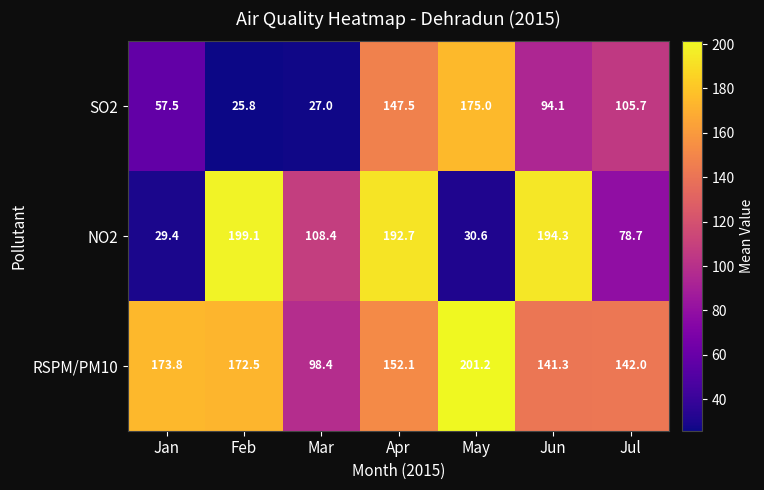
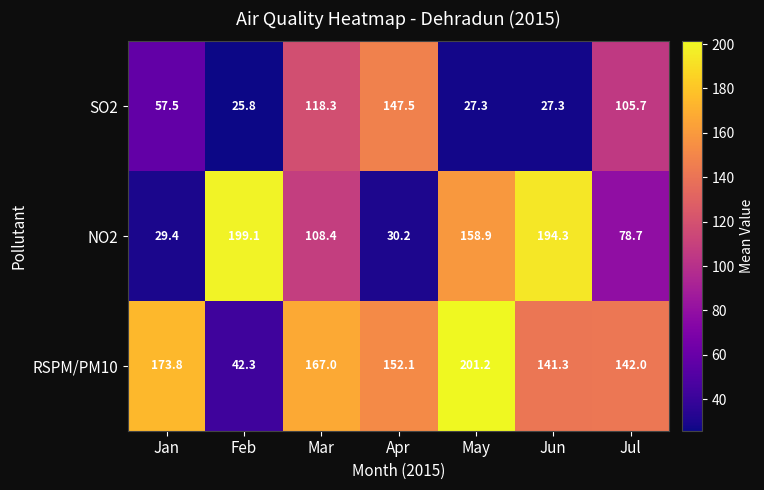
SO2, Mar: 27.0 -> 118.3
SO2, May: 175.0 -> 27.3
SO2, Jun: 94.1 -> 27.3
NO2, Apr: 192.7 -> 30.2
NO2, May: 30.6 -> 158.9
RSPM/PM10, Feb: 172.5 -> 42.3
RSPM/PM10, Mar: 98.4 -> 167.0
